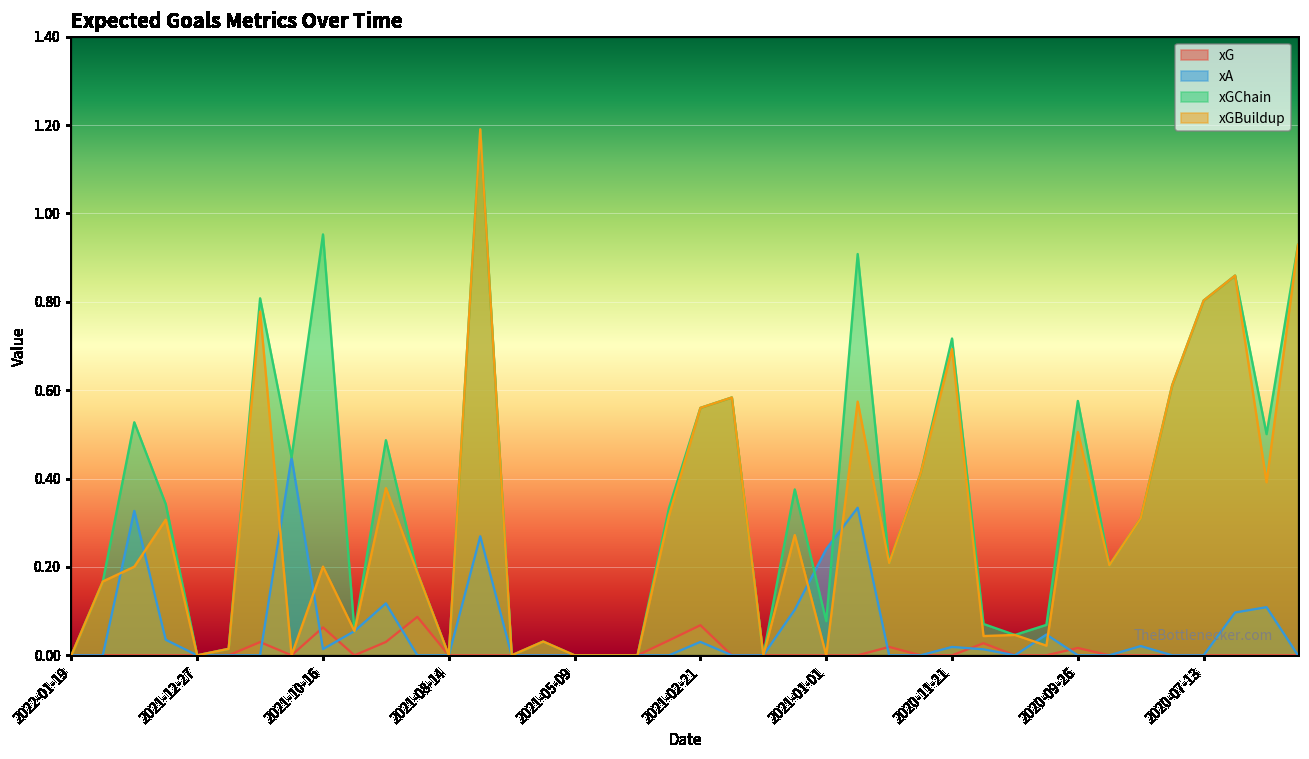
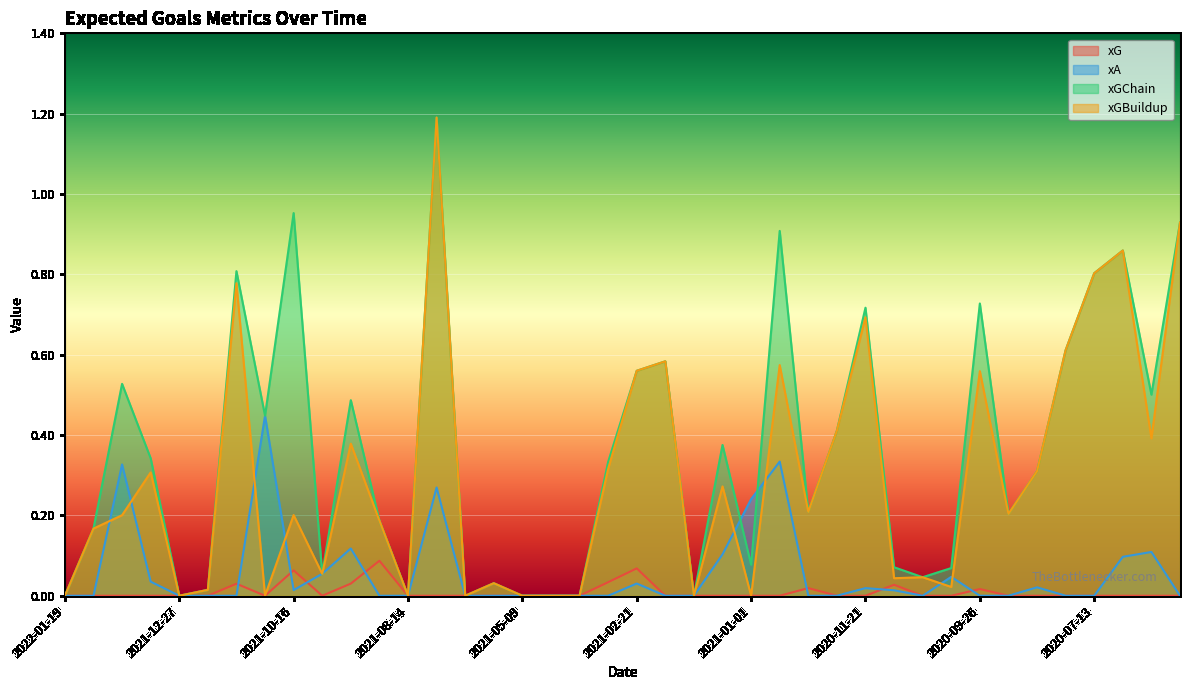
xGChain, 2020-09-26: 0.58 -> 0.73
xGBuildup, 2020-09-26: 0.51 -> 0.56
